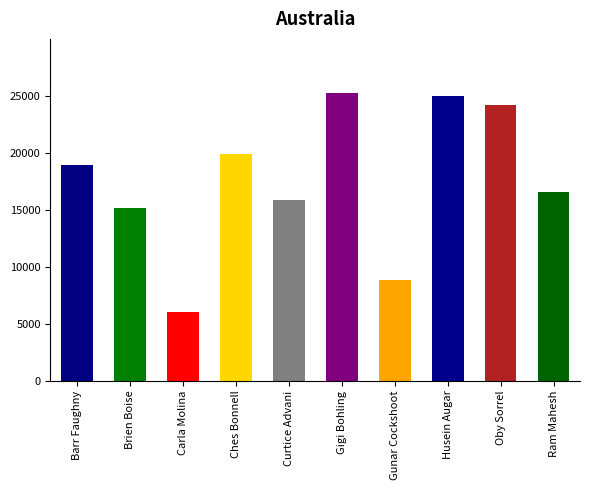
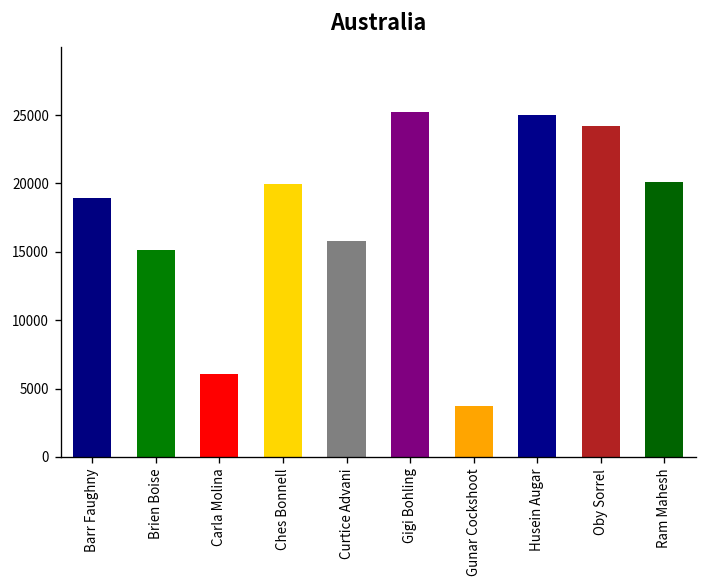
Gunar Cockshoot: 8800 -> 3700
Ram Mahesh: 16600 -> 20100
